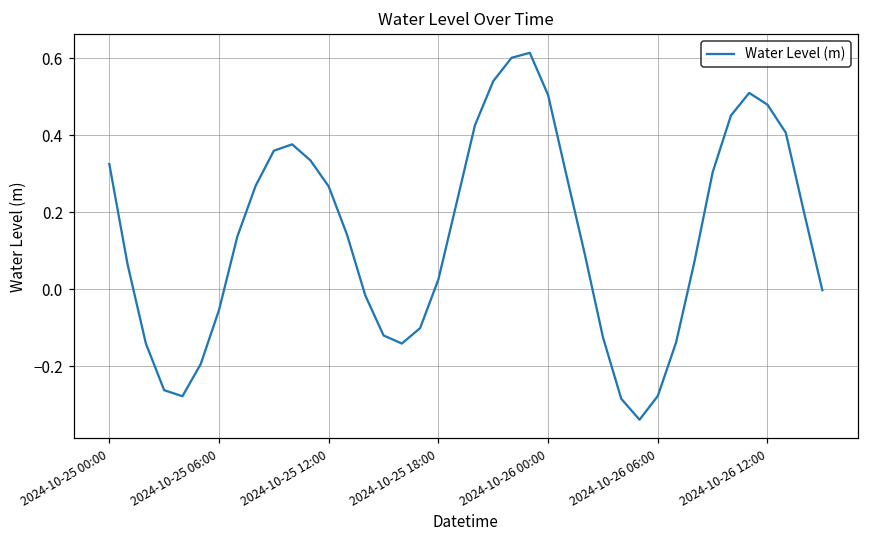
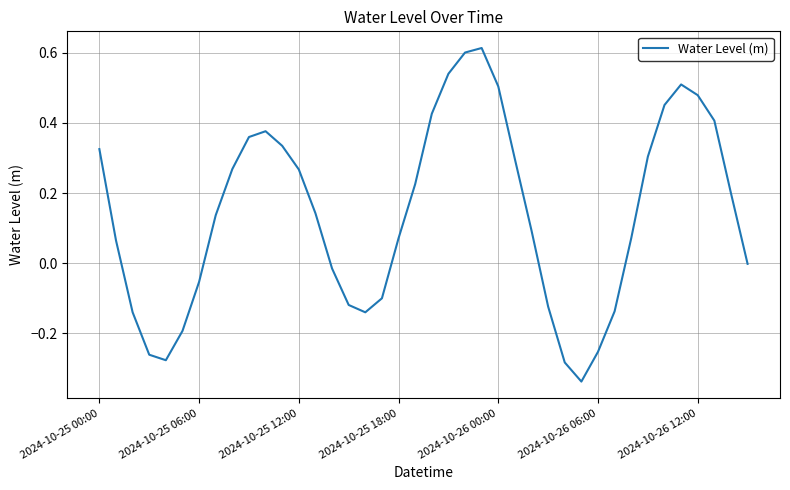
2024-10-25 18:00: 0.03 -> 0.07
2024-10-26 06:00: -0.28 -> -0.25
